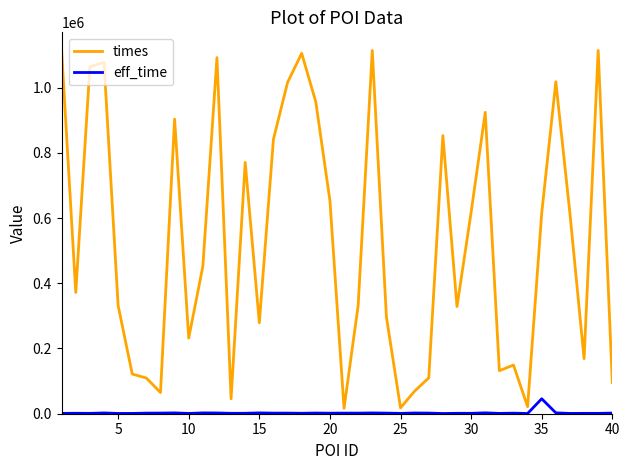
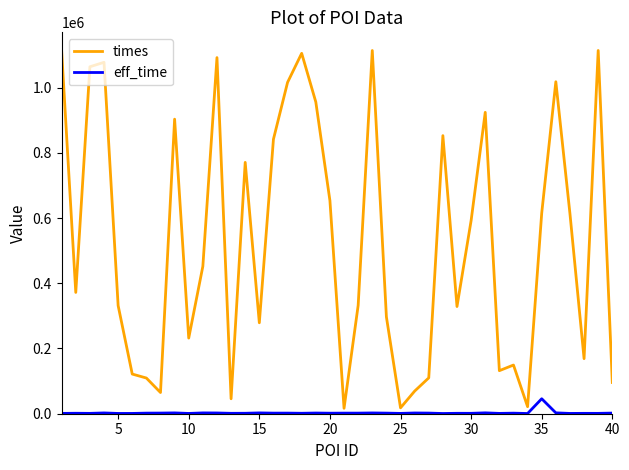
times, 30: 620000 -> 590000
